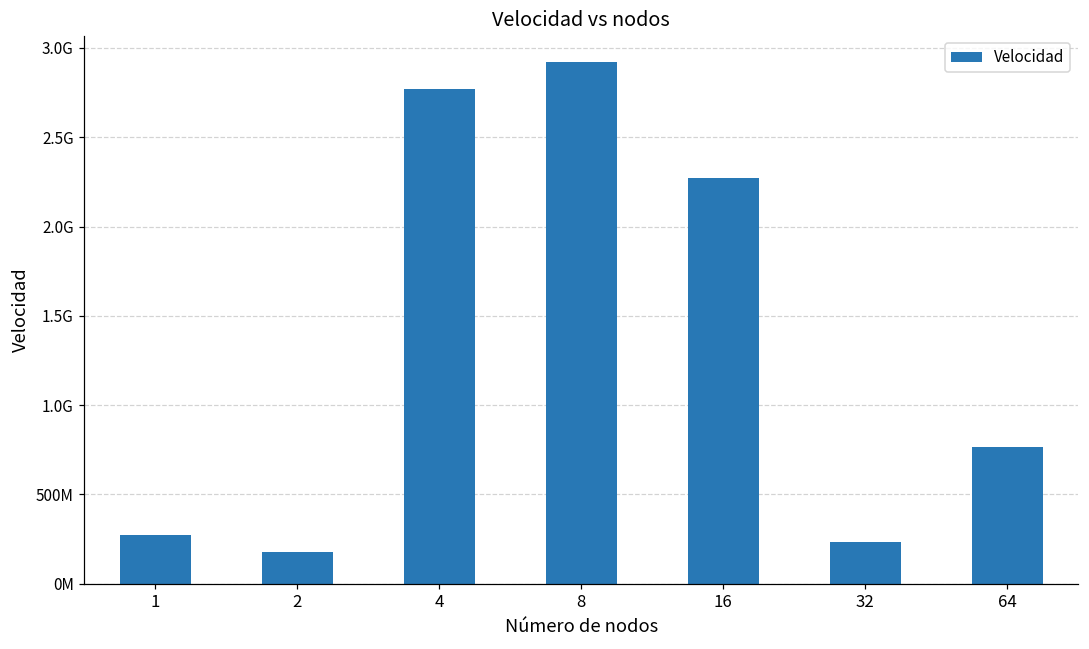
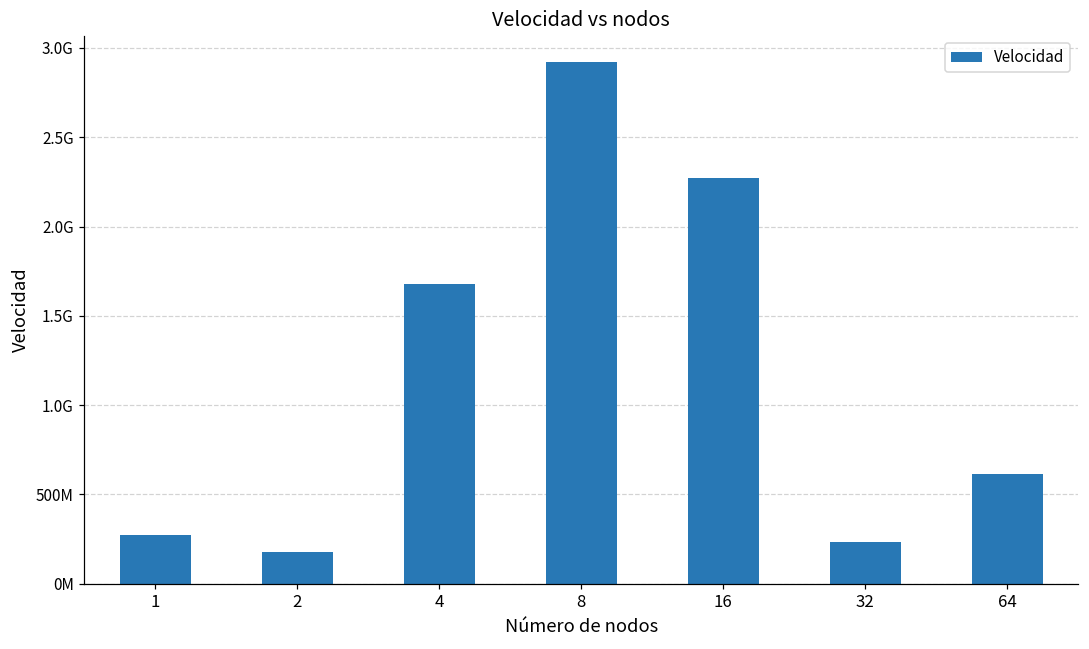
4: 2770000000 -> 1680000000
64: 770000000 -> 610000000
